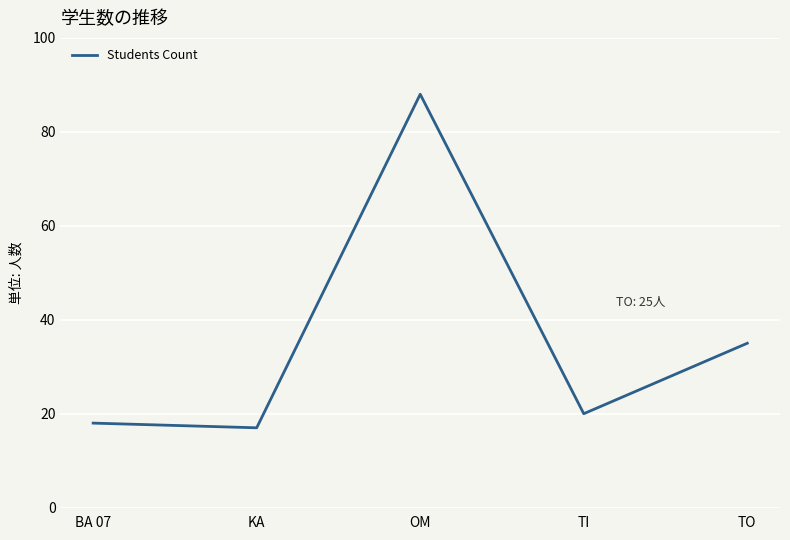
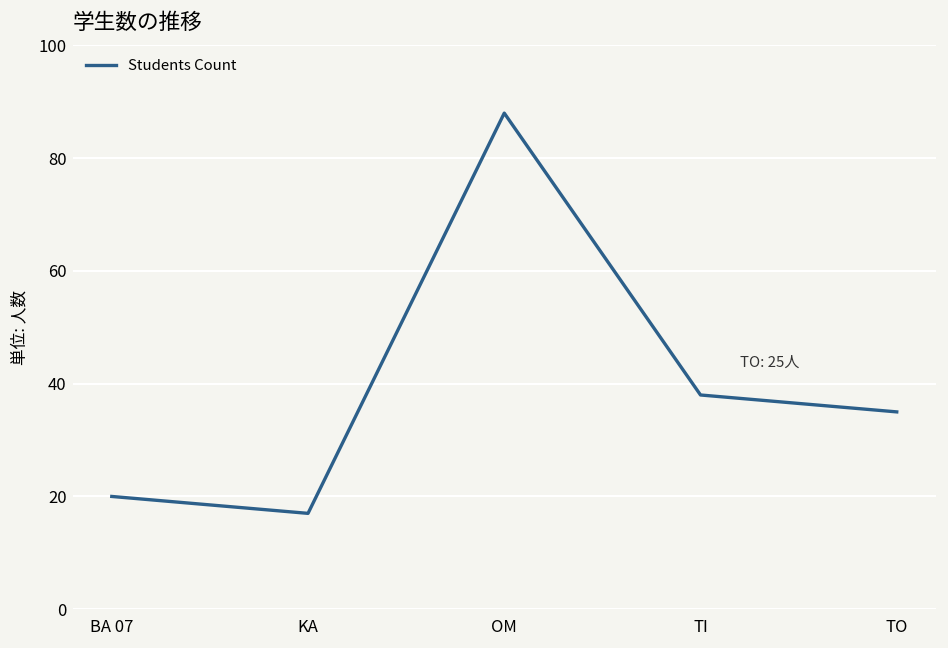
BA 07: 18 -> 20
TI: 20 -> 38
